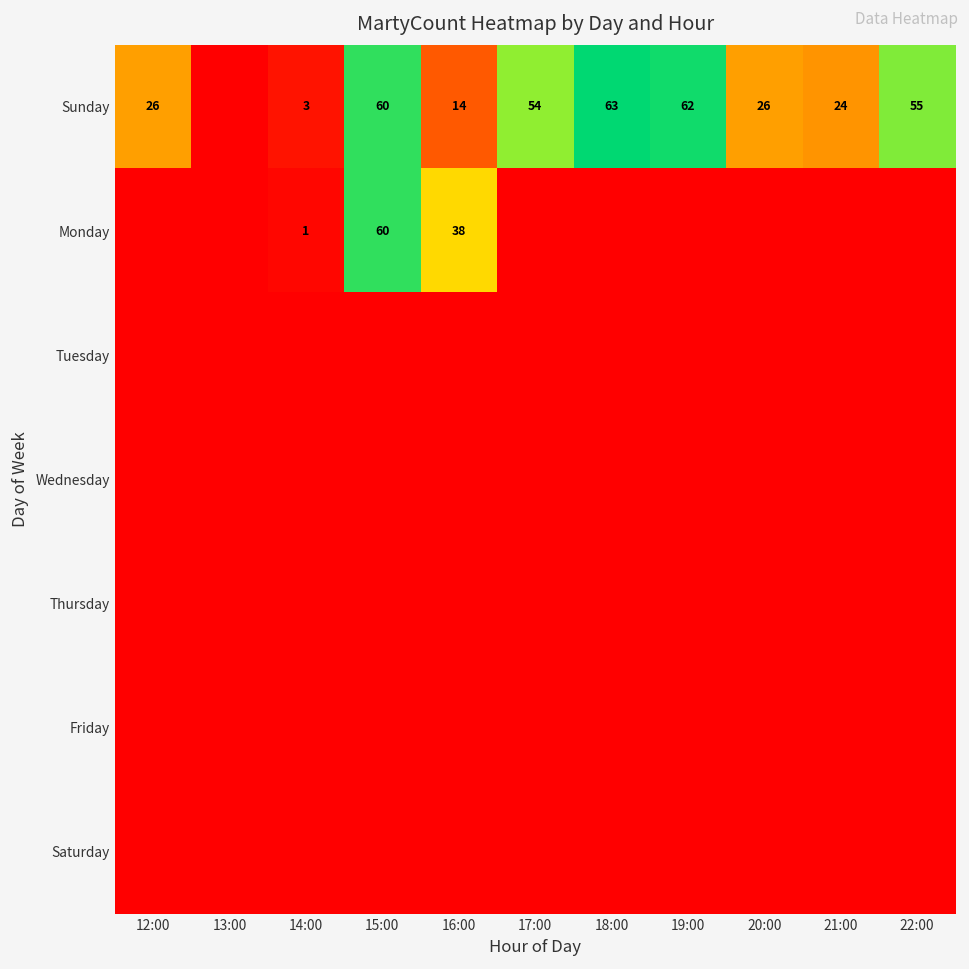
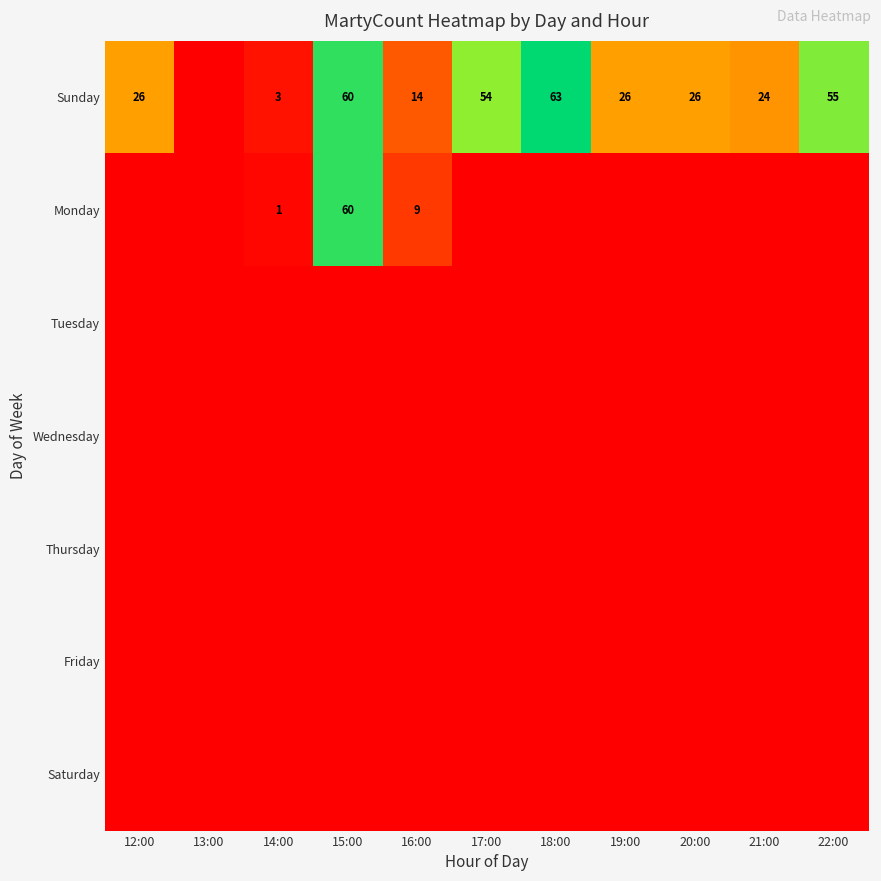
Sunday, 19:00: 62 -> 26
Monday, 16:00: 38 -> 9
